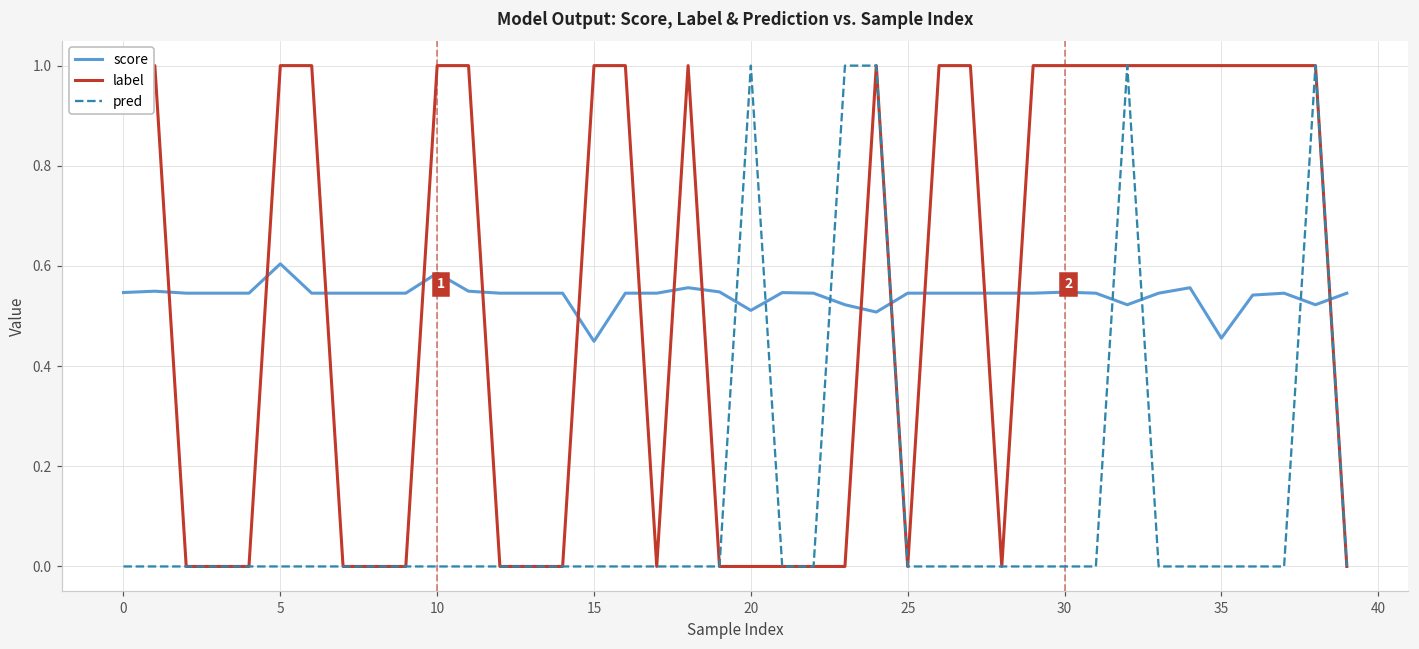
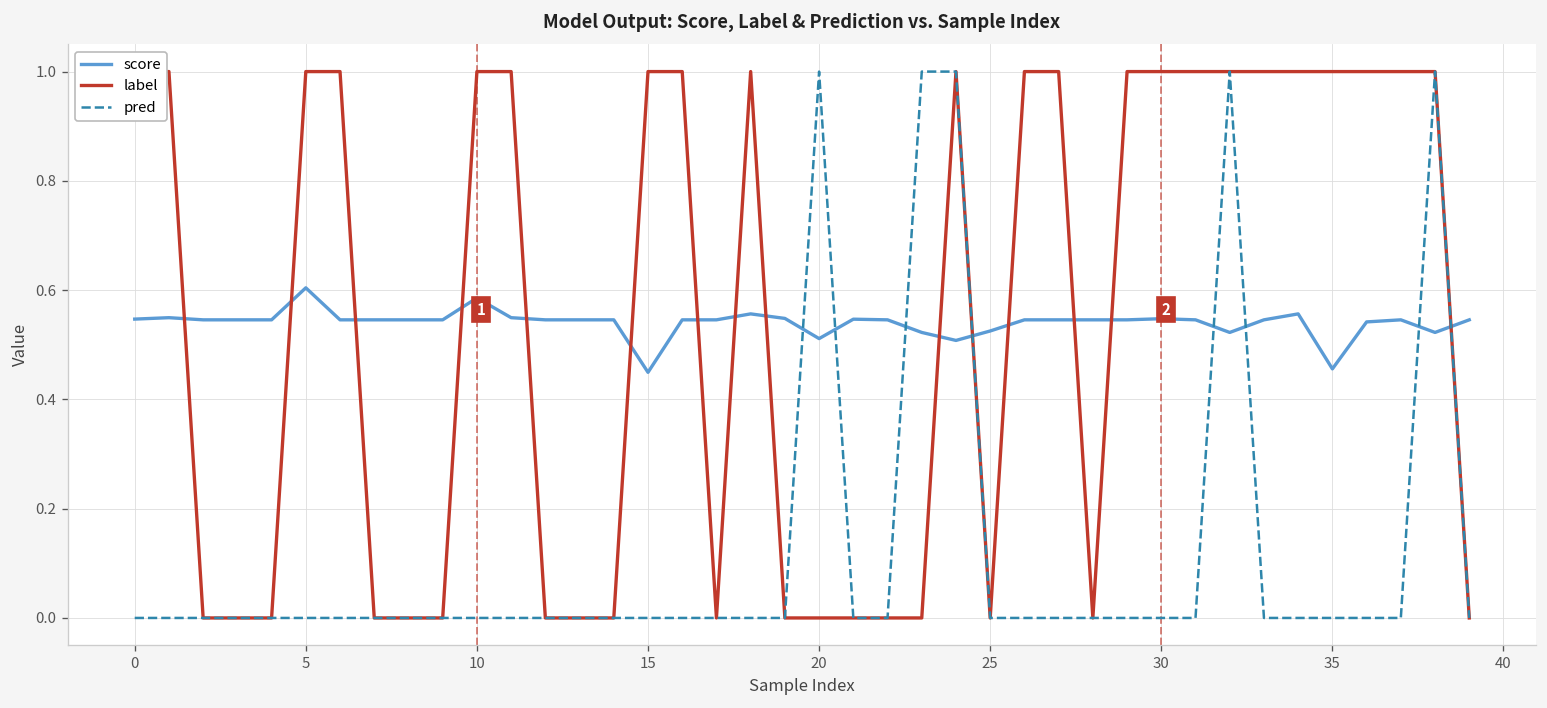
score, 25: 0.55 -> 0.53
